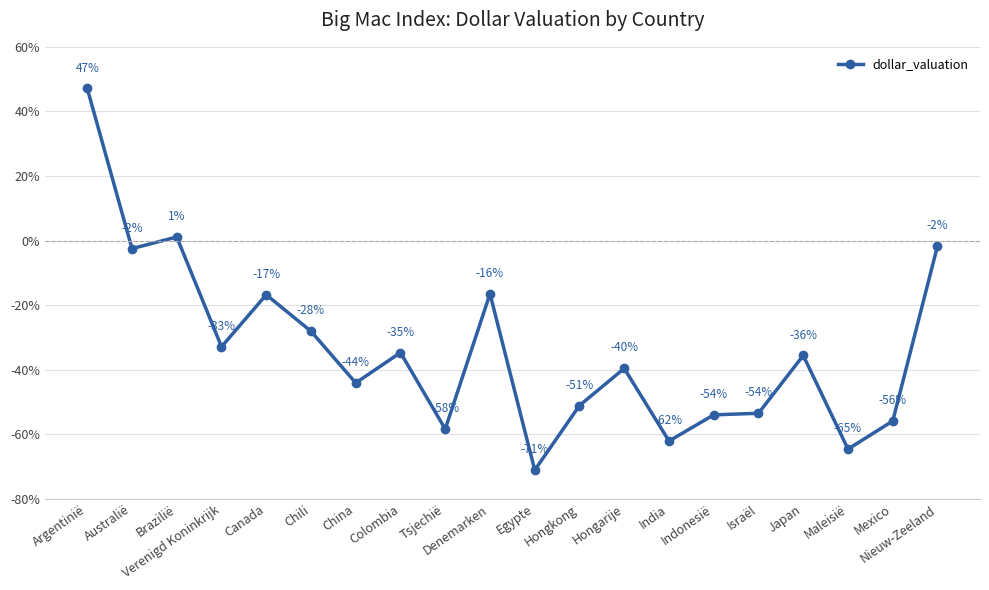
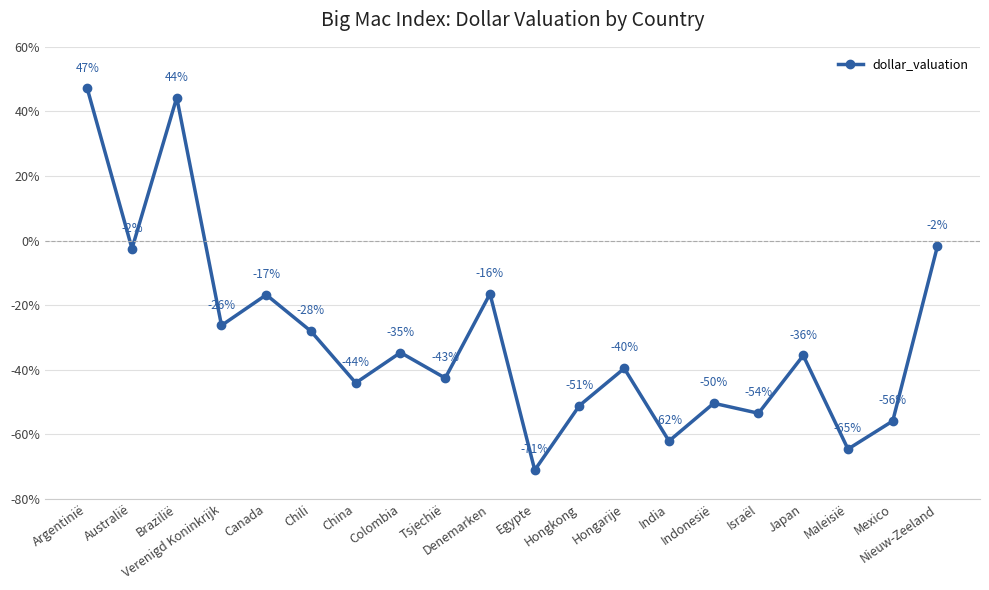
Brazilië: 1% -> 44%
Verenigd Koninkrijk: -33% -> -26%
Tsjechië: -58% -> -43%
Indonesië: -54% -> -50%
